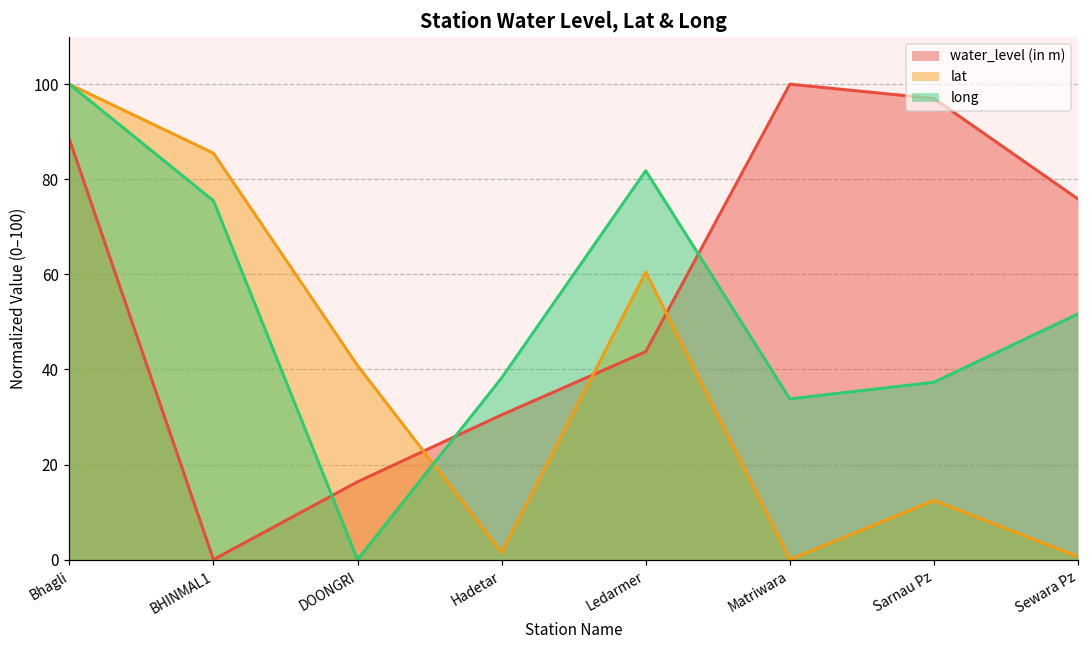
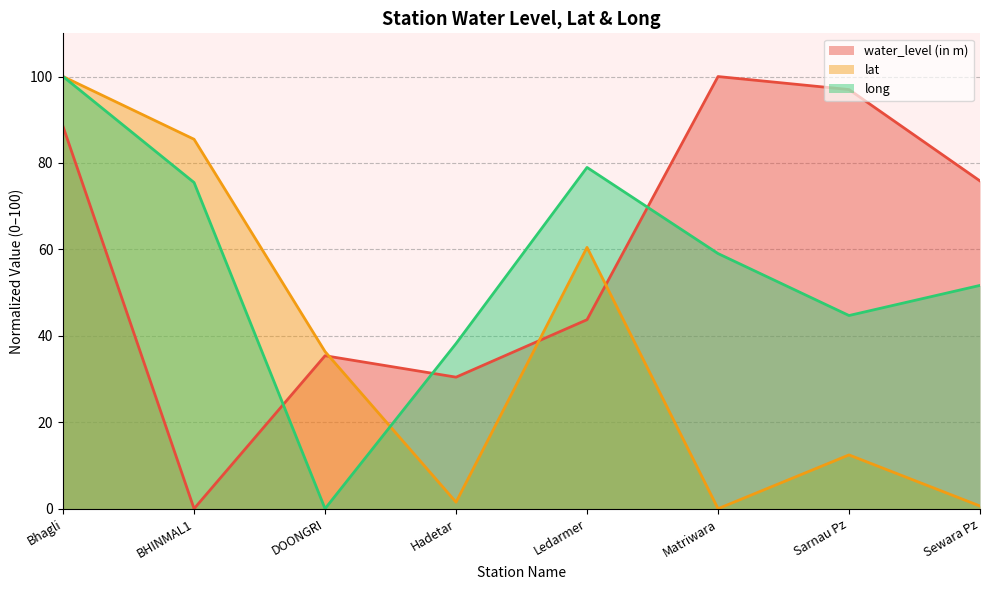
water_level (in m), DOONGRI: 16 -> 35
lat, DOONGRI: 41 -> 36
long, Ledarmer: 82 -> 79
long, Matriwara: 34 -> 59
long, Sarnau Pz: 37 -> 45
